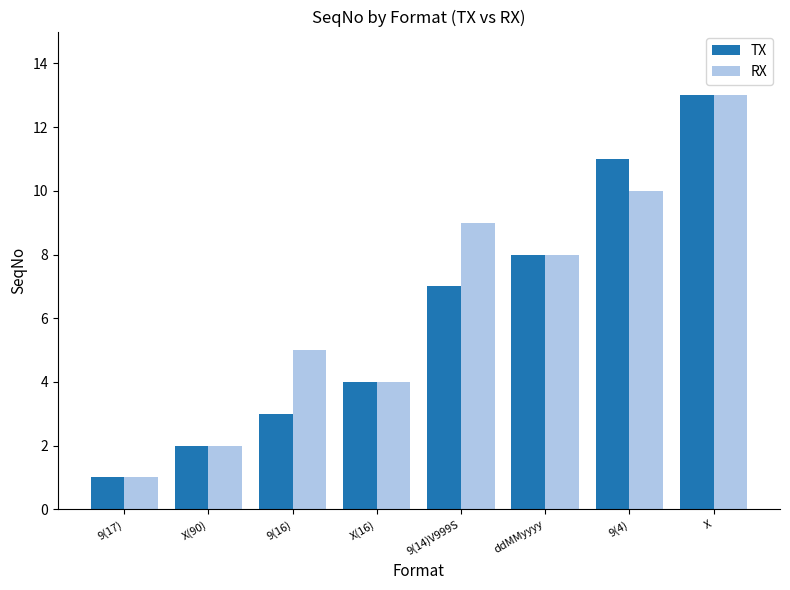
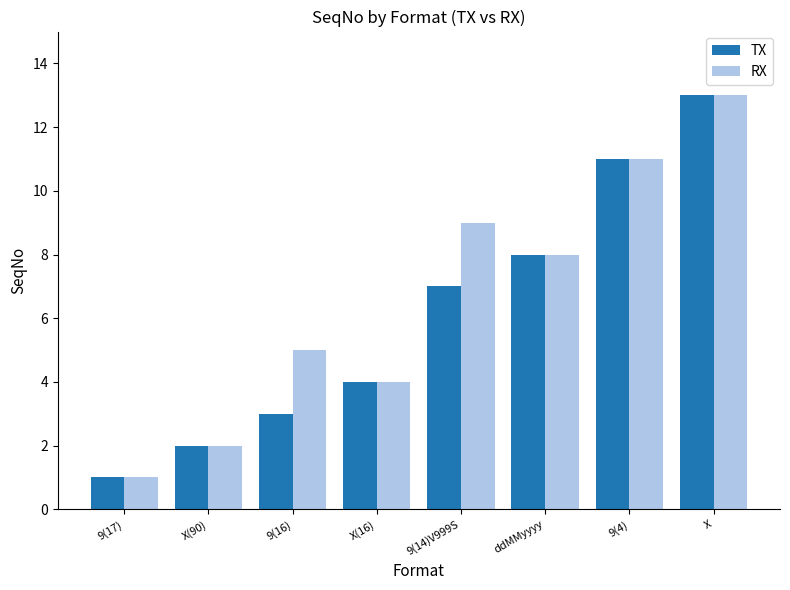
RX, 9(4): 10 -> 11
